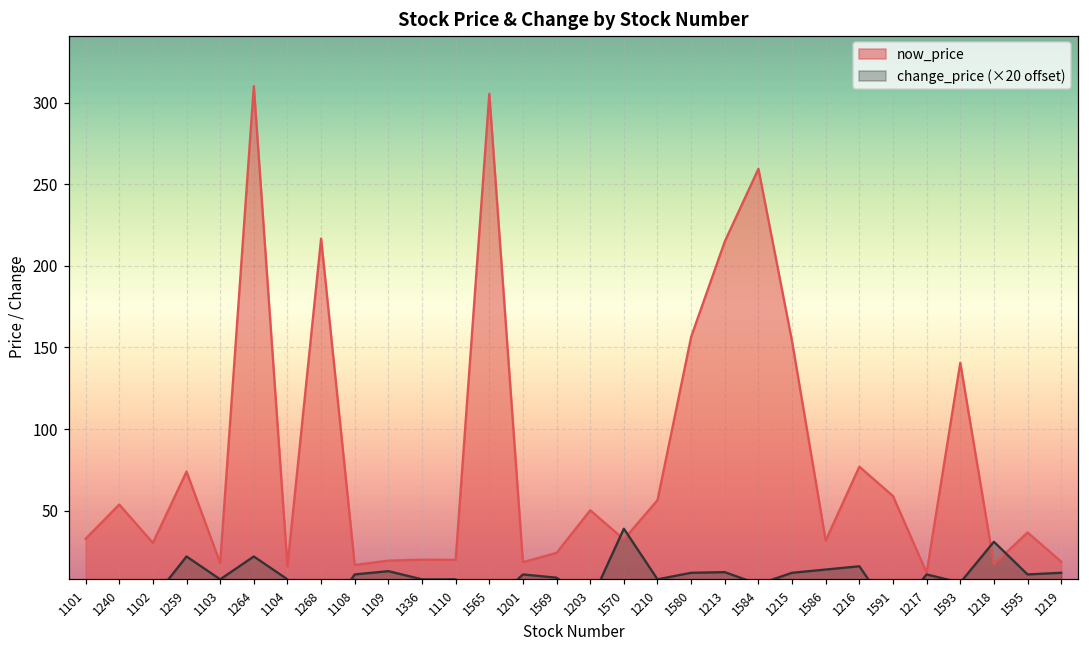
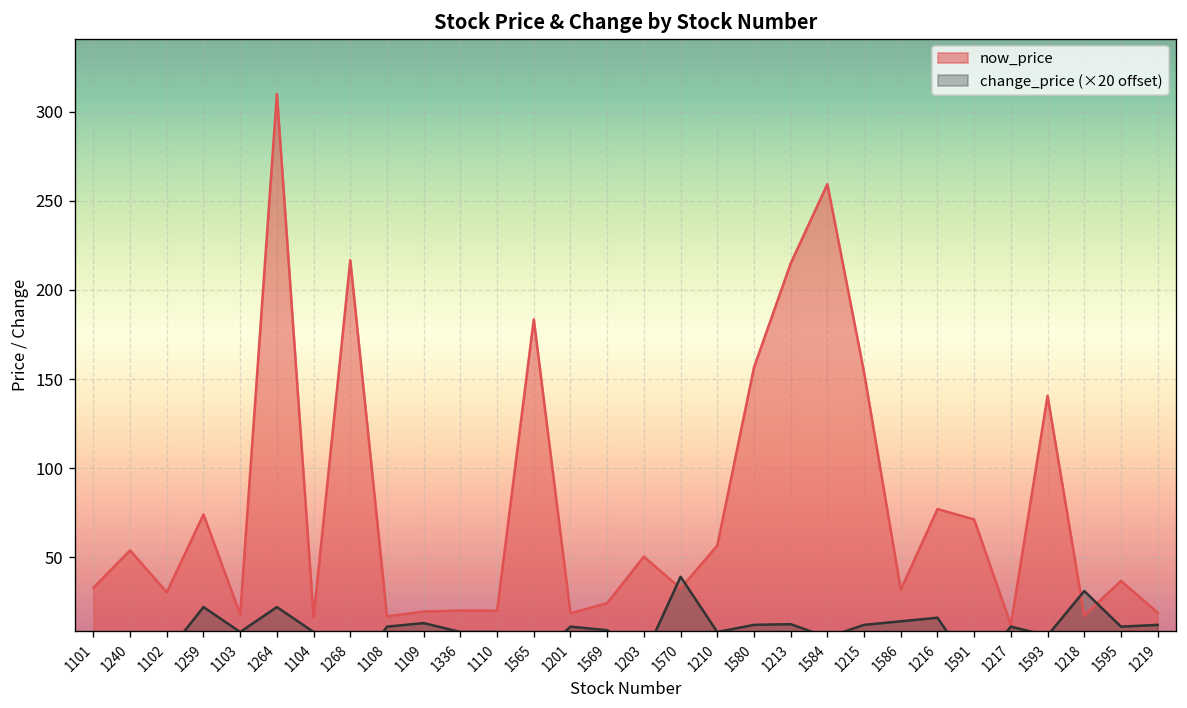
now_price, 1565: 305 -> 184
now_price, 1591: 59 -> 71
